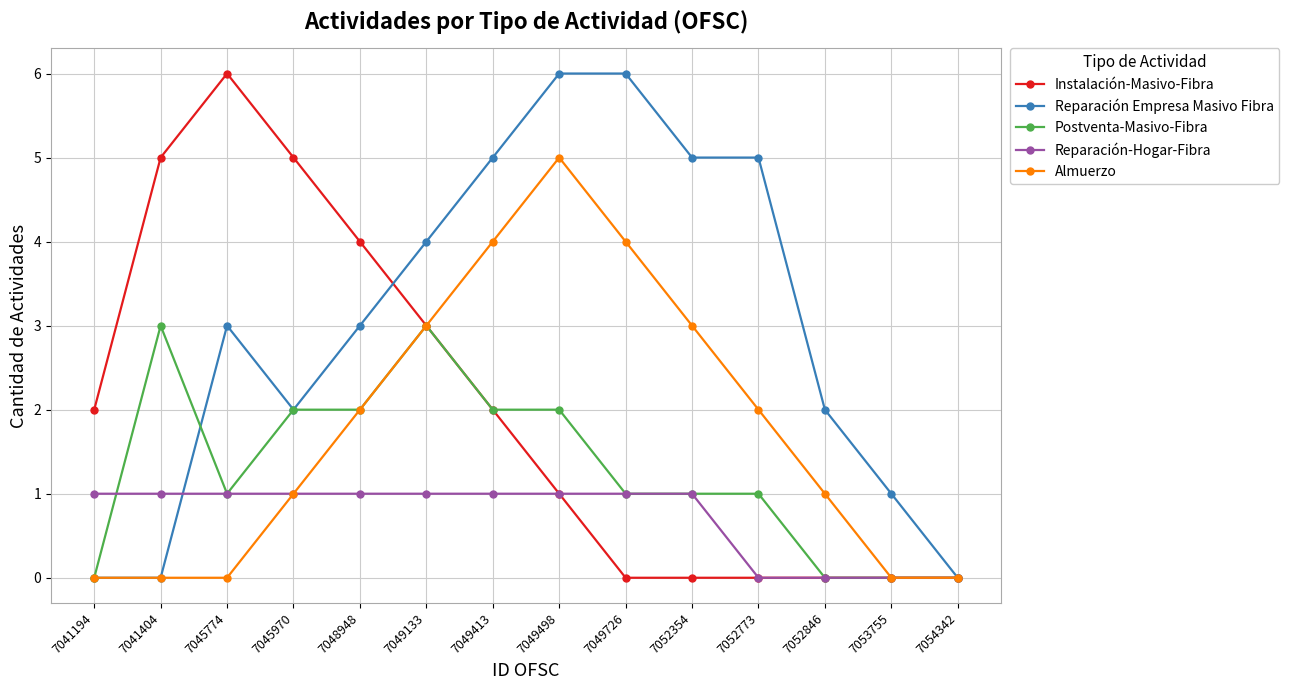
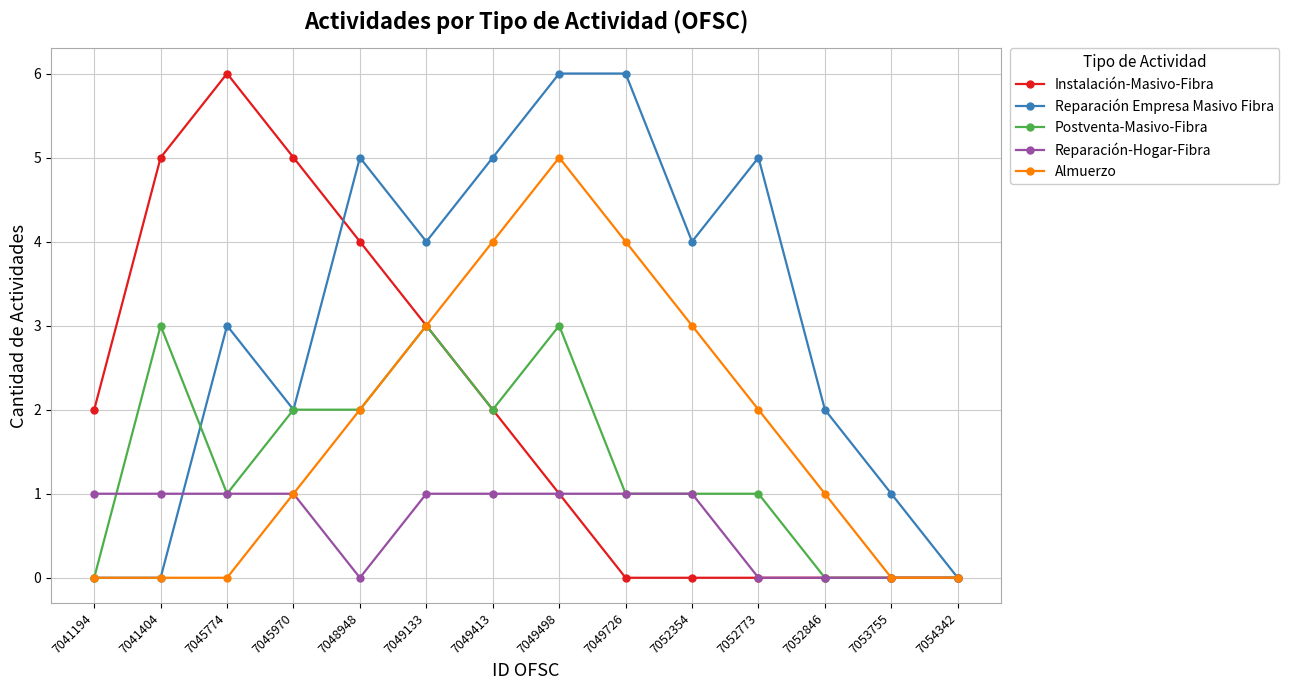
Reparación Empresa Masivo Fibra, 7048948: 3 -> 5
Reparación-Hogar-Fibra, 7048948: 1 -> 0
Postventa-Masivo-Fibra, 7049498: 2 -> 3
Reparación Empresa Masivo Fibra, 7052354: 5 -> 4
